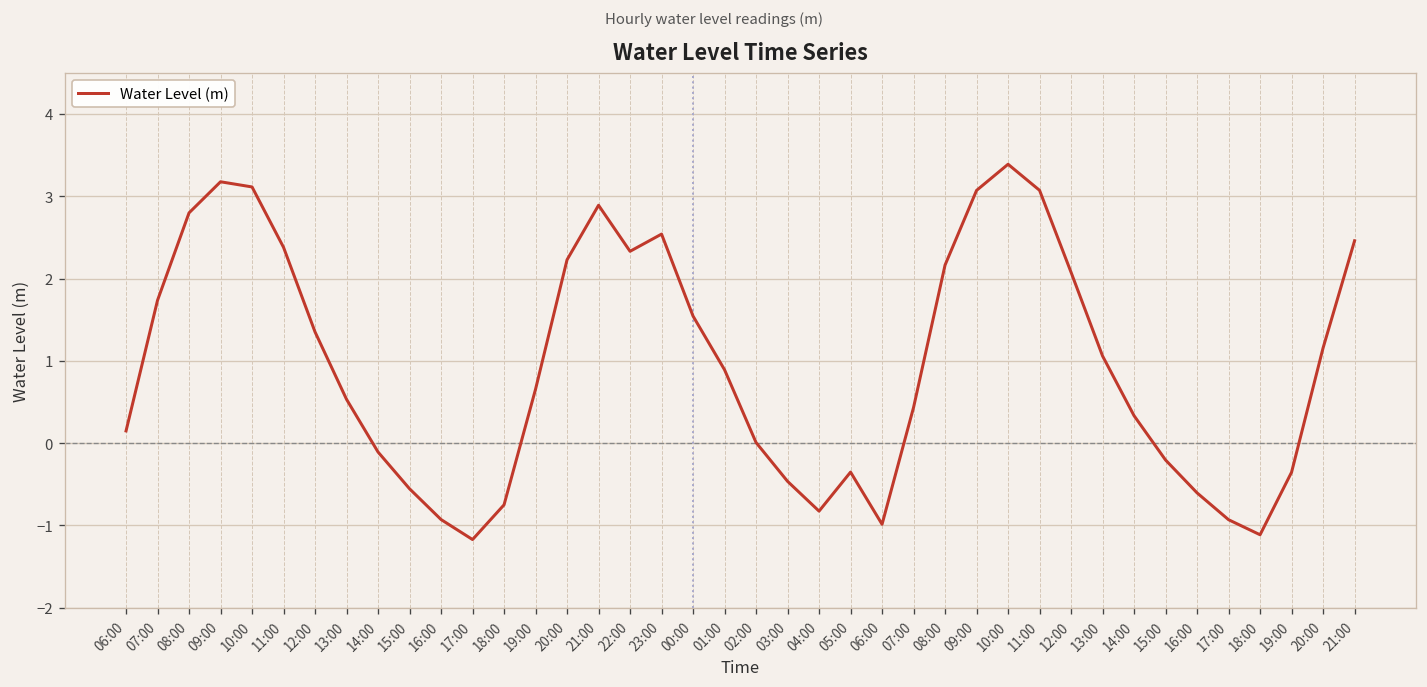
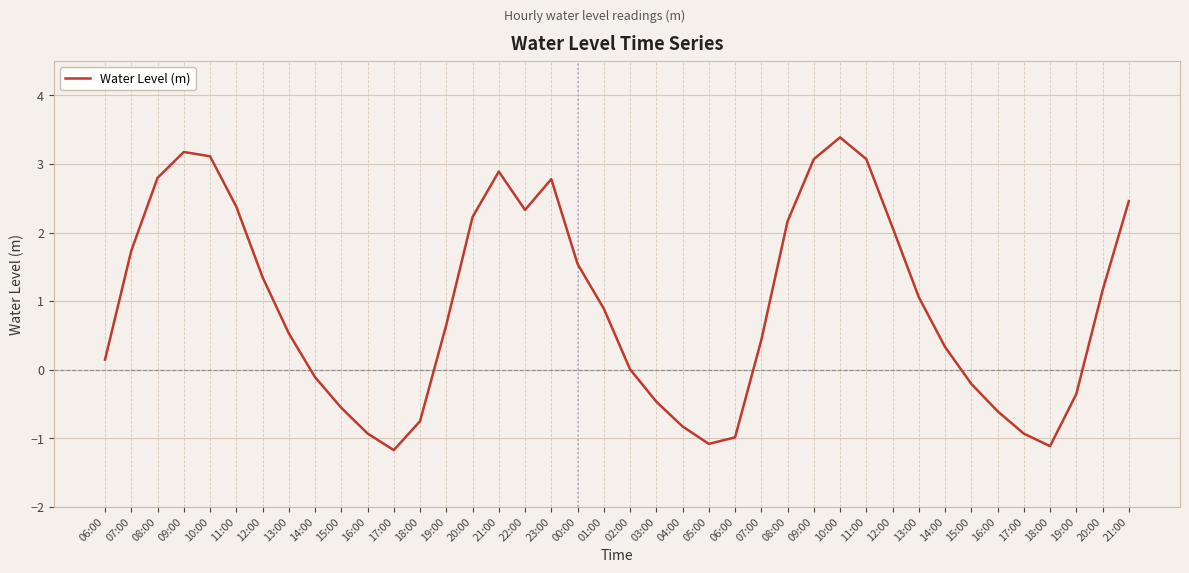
23:00: 2.5 -> 2.8
05:00: -0.4 -> -1.1
